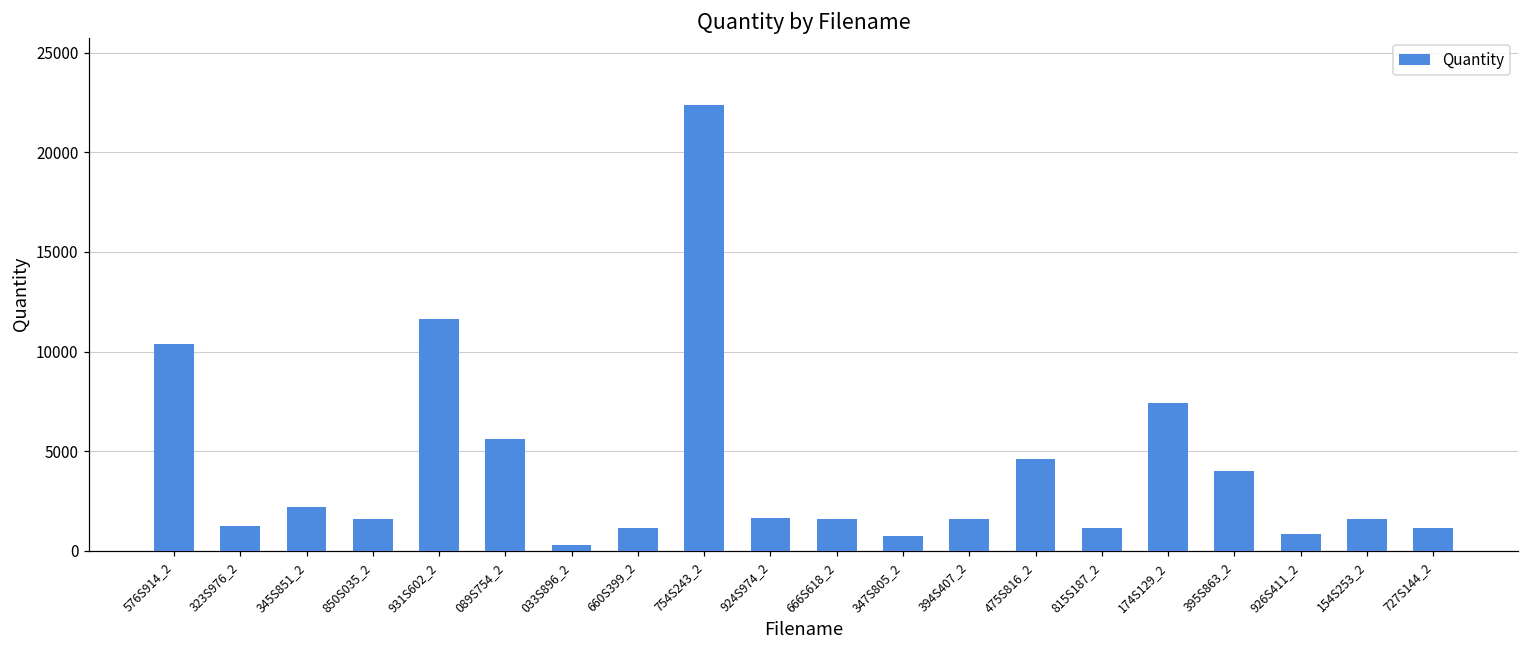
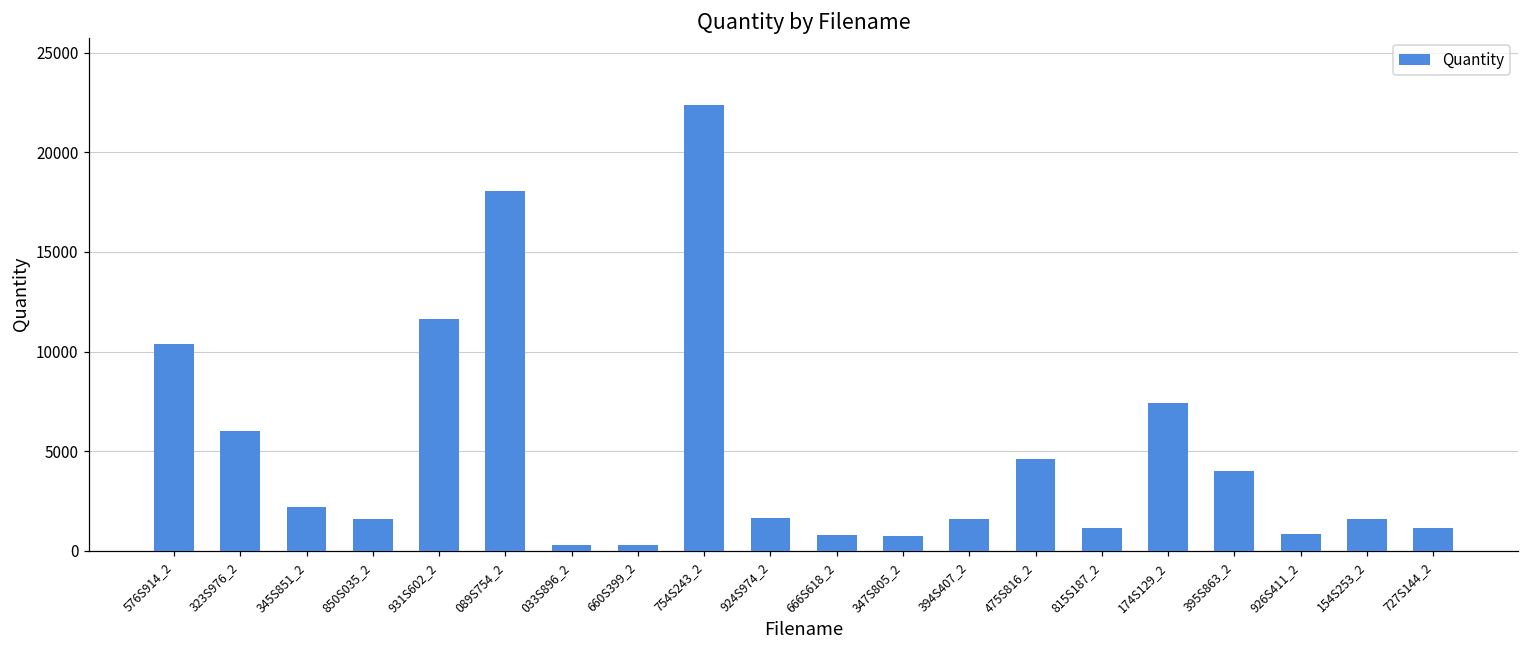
323S976_2: 1200 -> 6000
089S754_2: 5600 -> 18100
660S399_2: 1100 -> 300
666S618_2: 1600 -> 800
